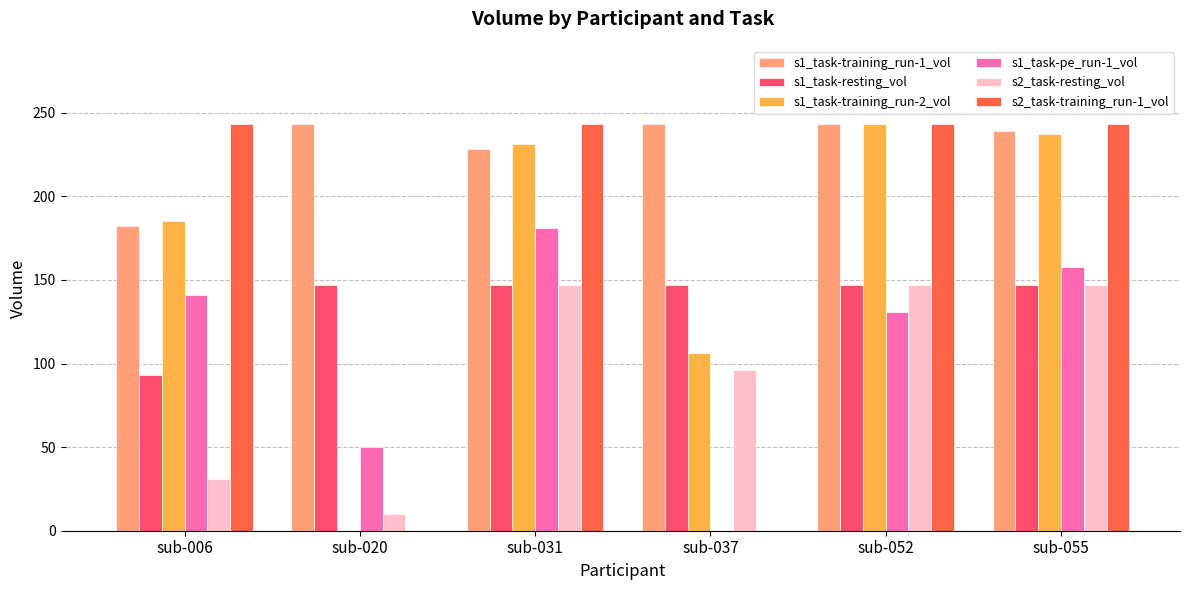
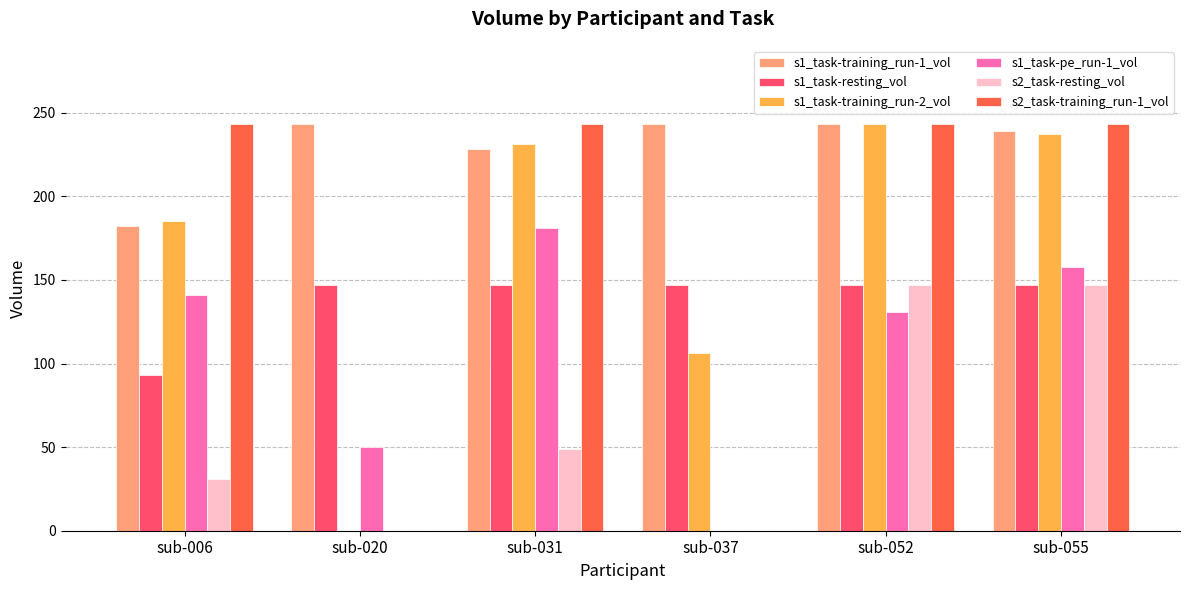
s2_task-resting_vol, sub-020: 10 -> 0
s2_task-resting_vol, sub-031: 147 -> 49
s2_task-resting_vol, sub-037: 96 -> 0
